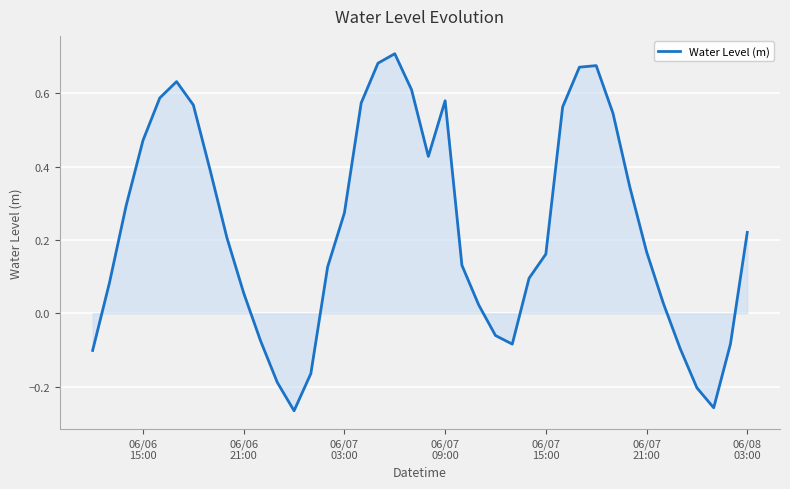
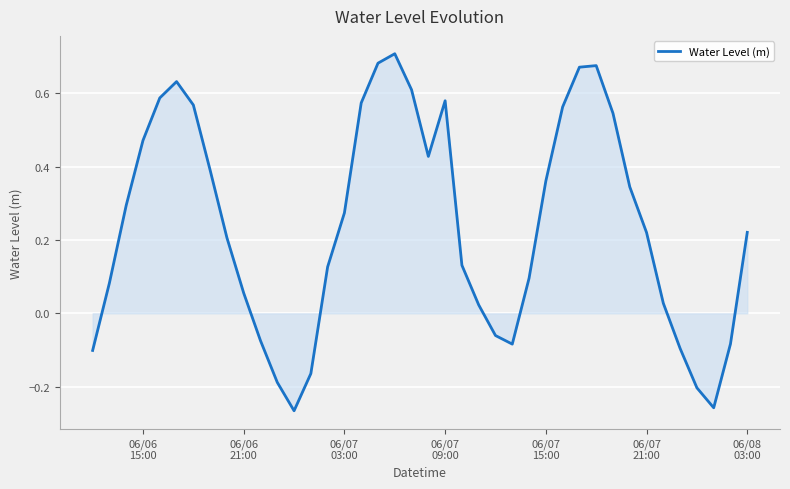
Water Level (m), 06/07 15:00: 0.16 -> 0.36
Water Level (m), 06/07 21:00: 0.17 -> 0.22
